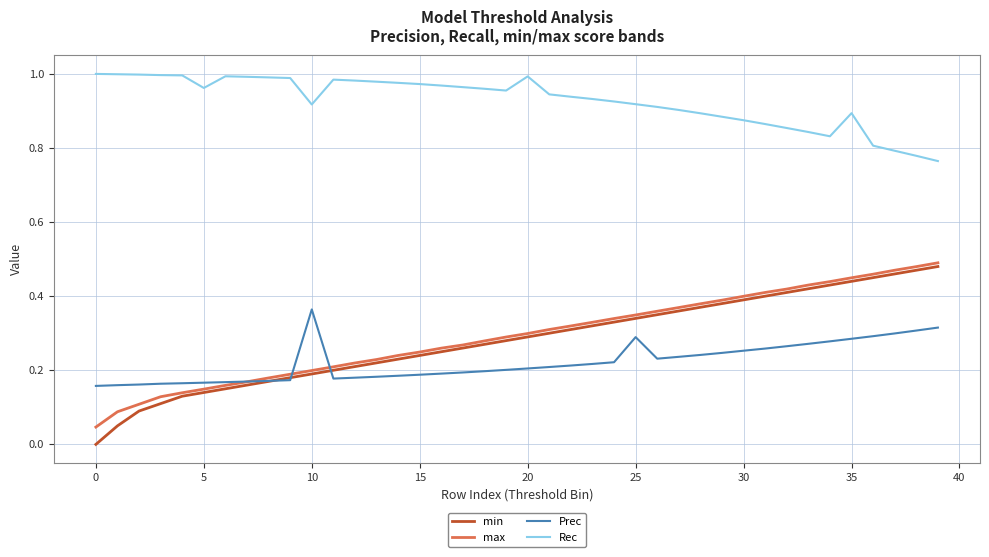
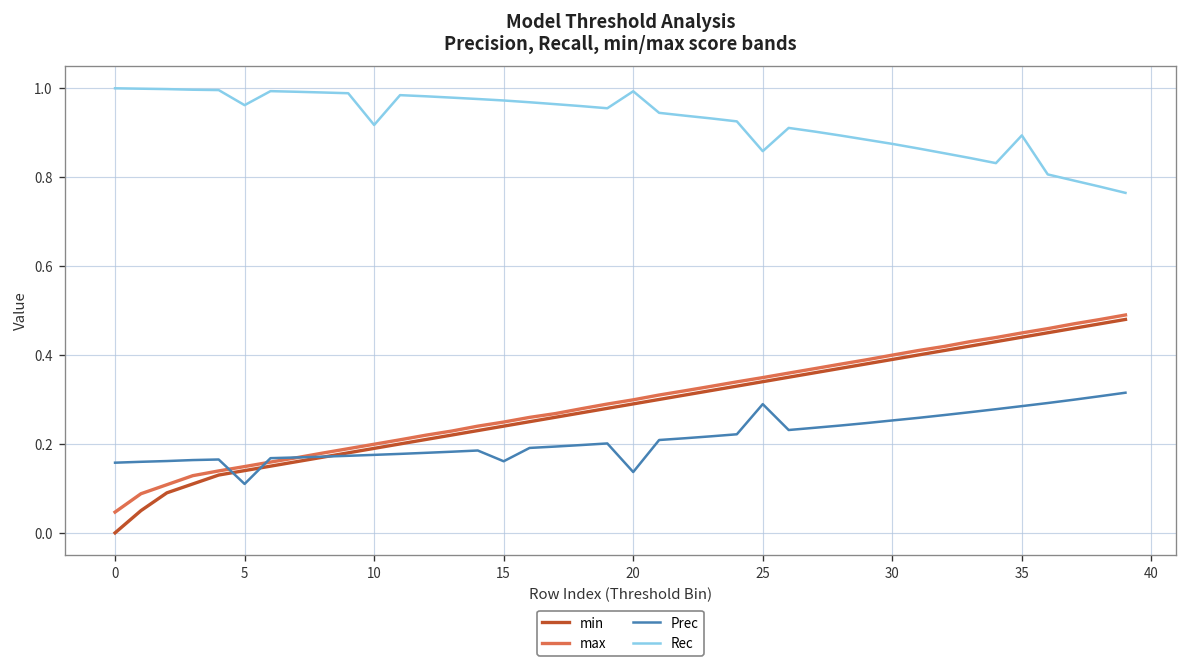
Prec, 5: 0.17 -> 0.11
Prec, 10: 0.36 -> 0.18
Prec, 15: 0.19 -> 0.16
Prec, 20: 0.20 -> 0.14
Rec, 25: 0.92 -> 0.86
